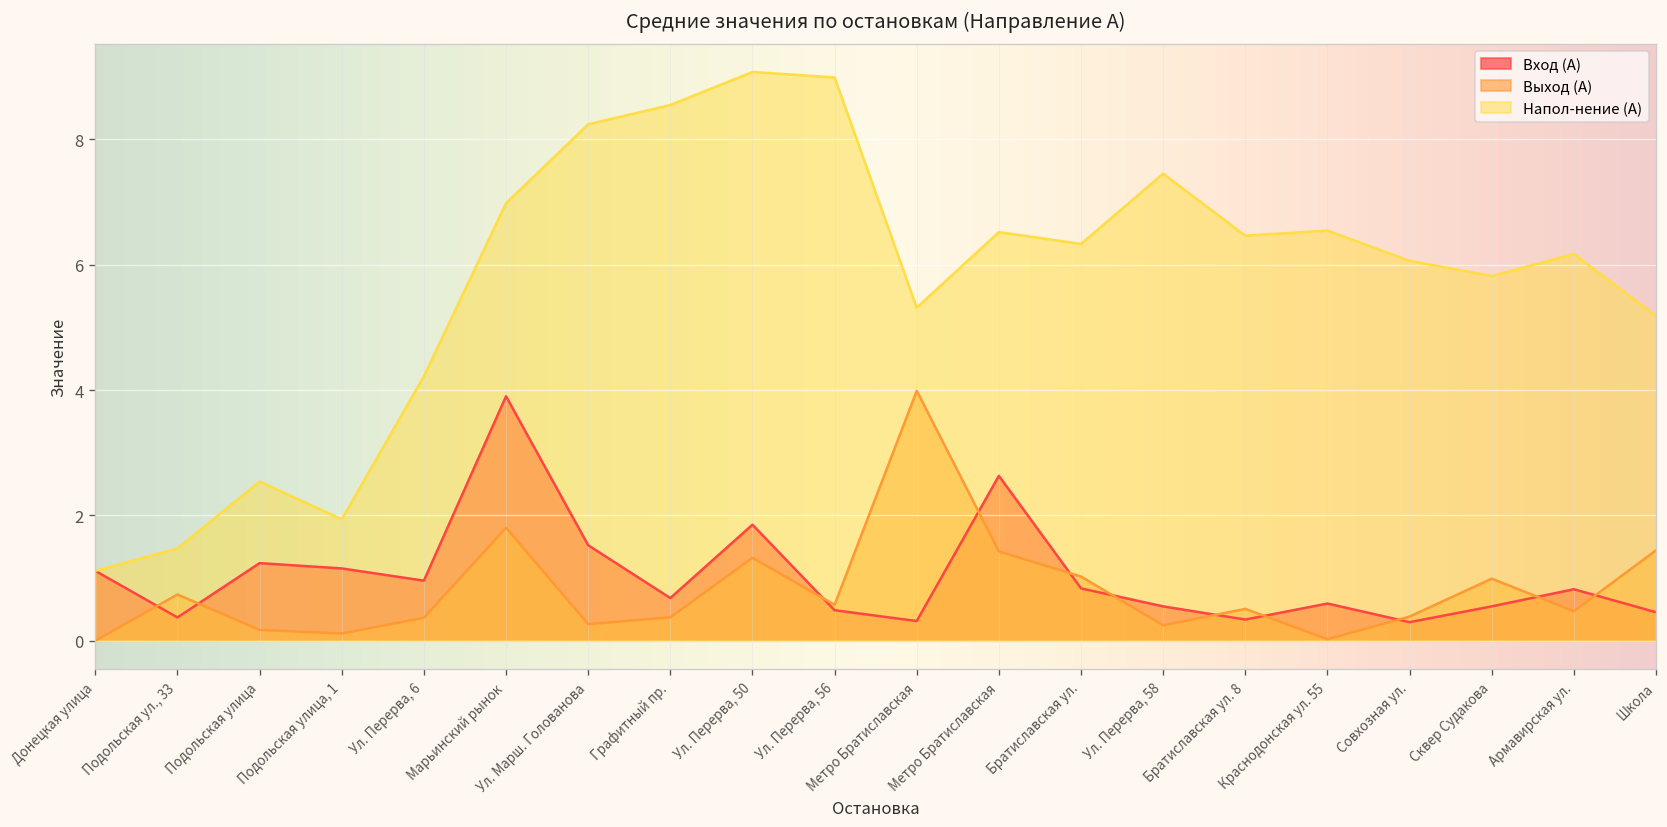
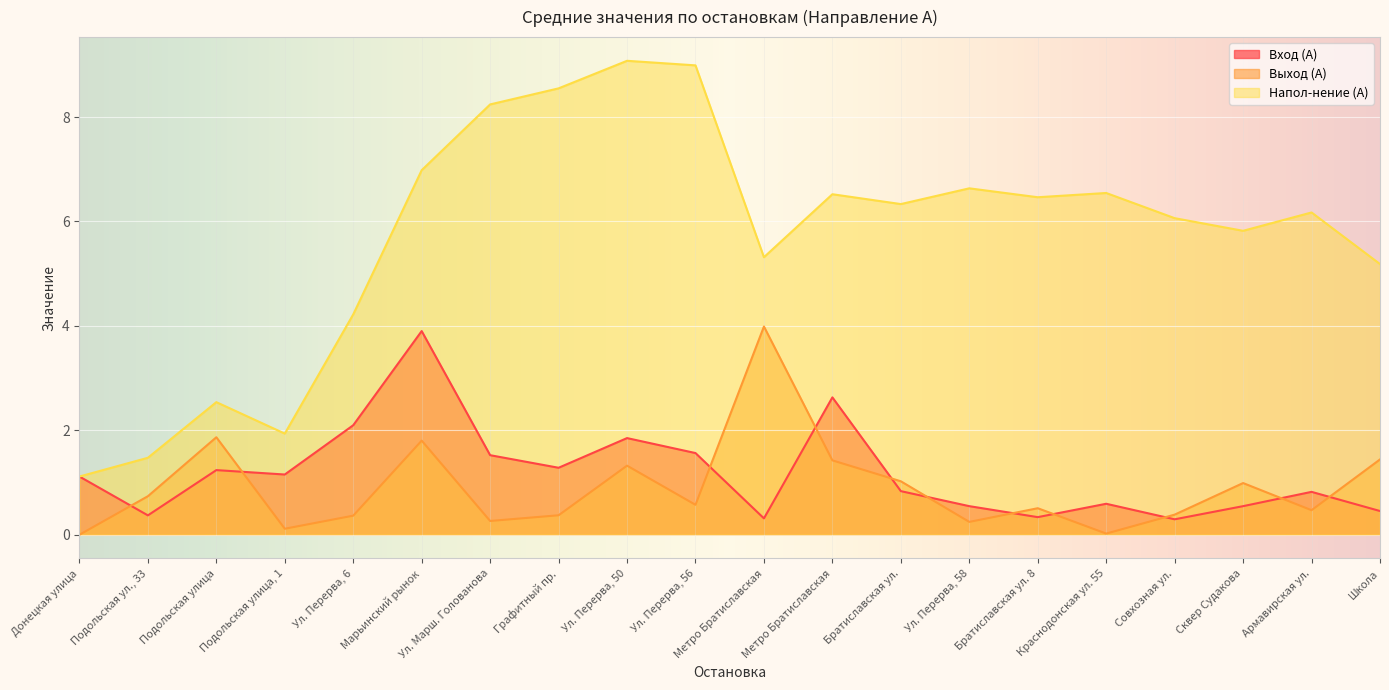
Выход (А), Подольская улица: 0.2 -> 1.9
Вход (А), Ул. Перерва, 6: 1.0 -> 2.1
Вход (А), Графитный пр.: 0.7 -> 1.3
Вход (А), Ул. Перерва, 56: 0.5 -> 1.6
Напол-нение (А), Ул. Перерва, 58: 7.5 -> 6.6
